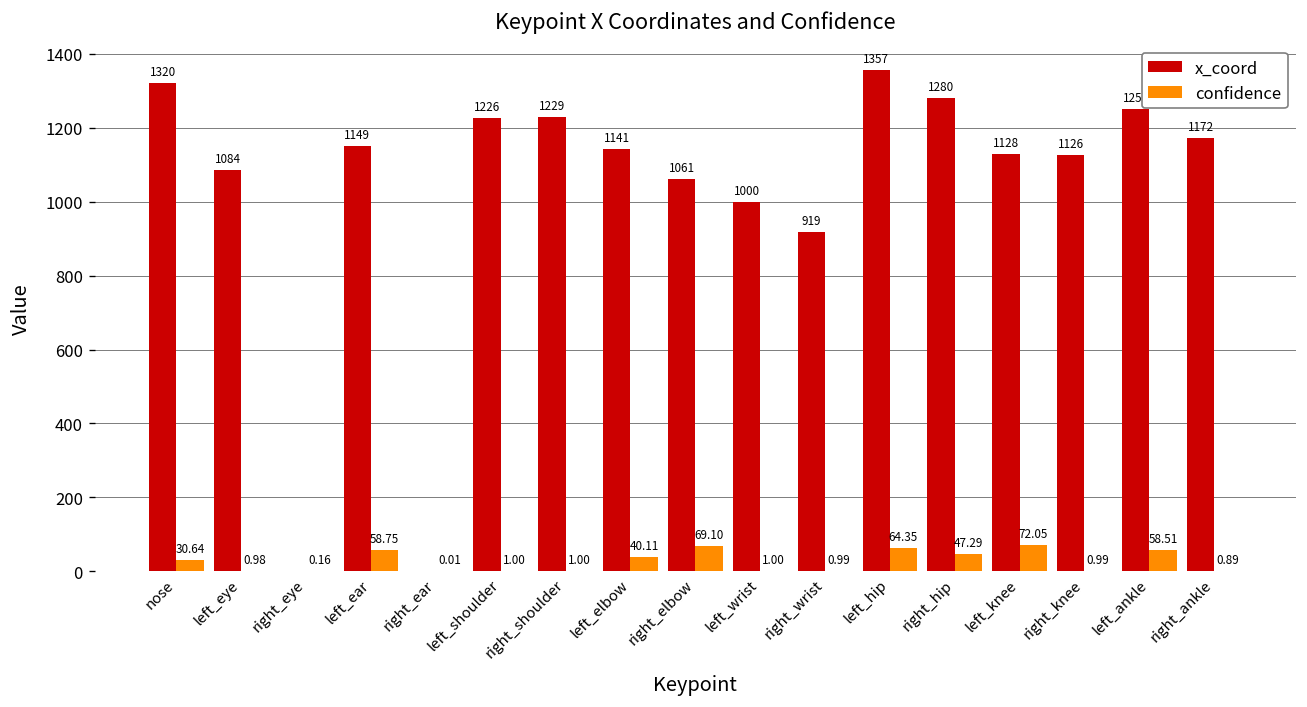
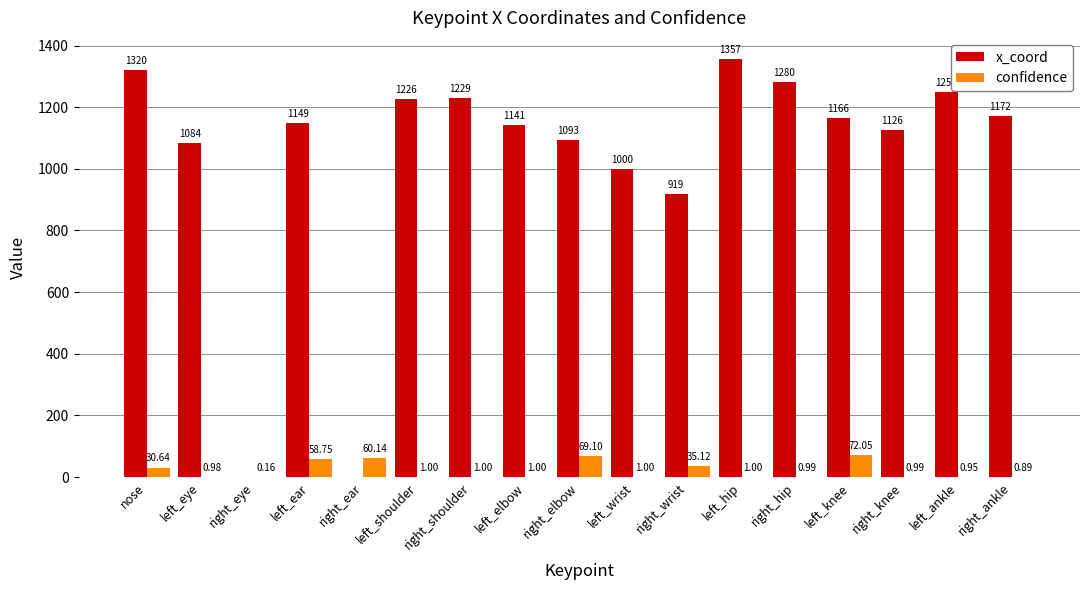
confidence, right_ear: 0.01 -> 60.14
confidence, left_elbow: 40.11 -> 1.00
x_coord, right_elbow: 1061 -> 1093
confidence, right_wrist: 0.99 -> 35.12
confidence, left_hip: 64.35 -> 1.00
confidence, right_hip: 47.29 -> 0.99
x_coord, left_knee: 1128 -> 1166
confidence, left_ankle: 58.51 -> 0.95
